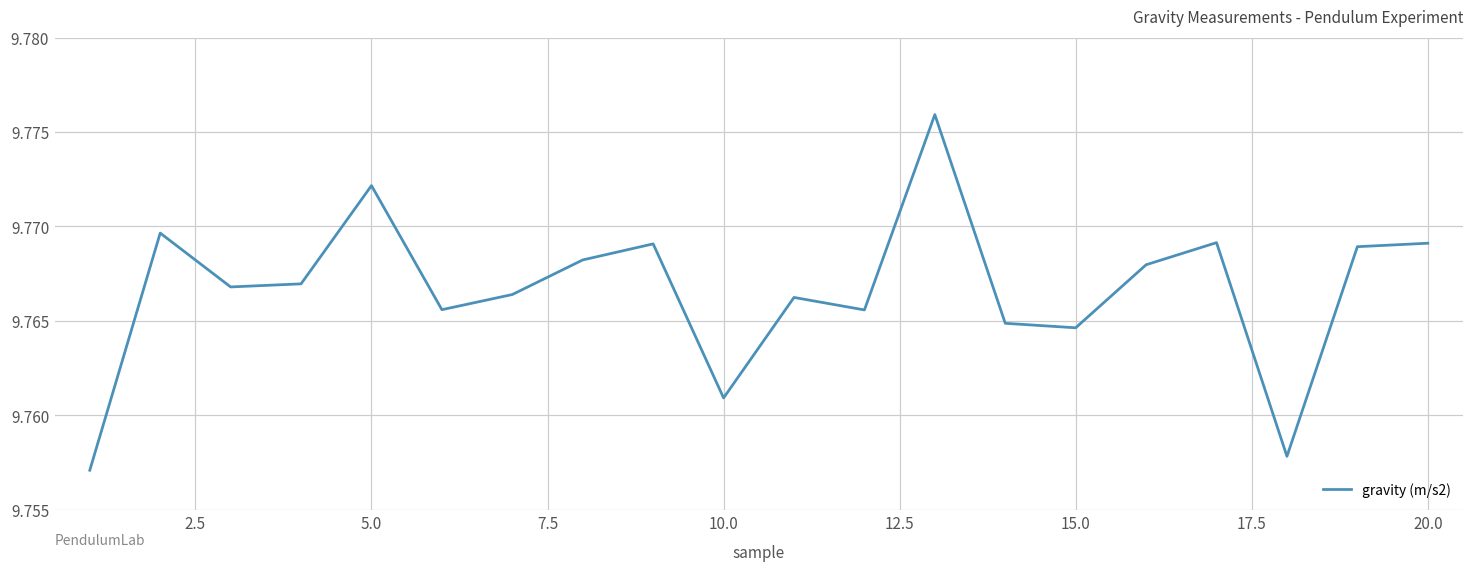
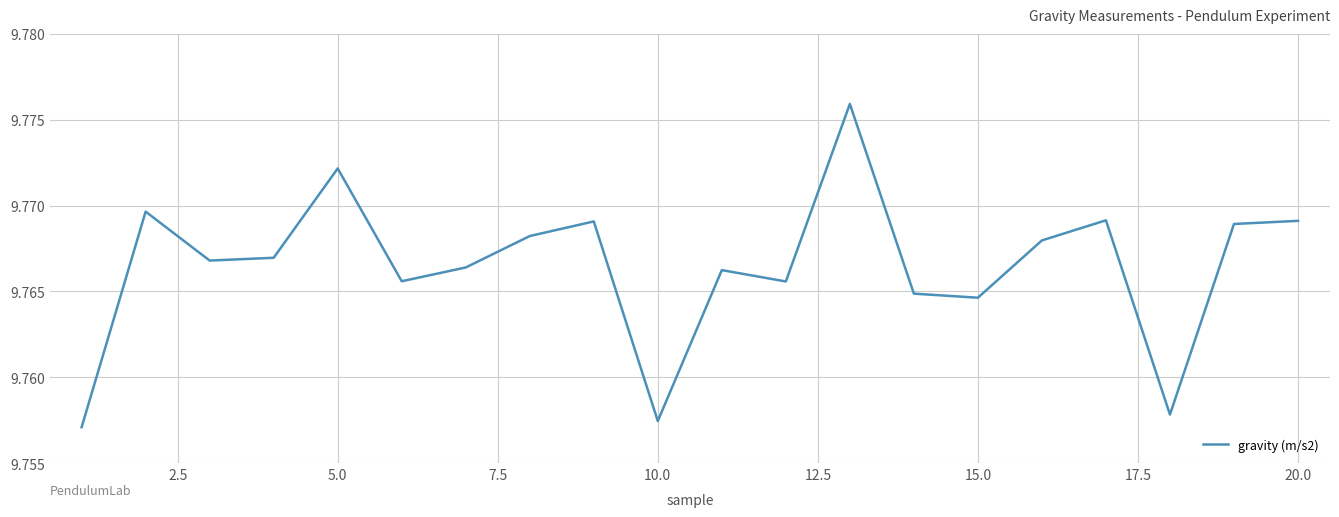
10.0: 9.7609 -> 9.7574
